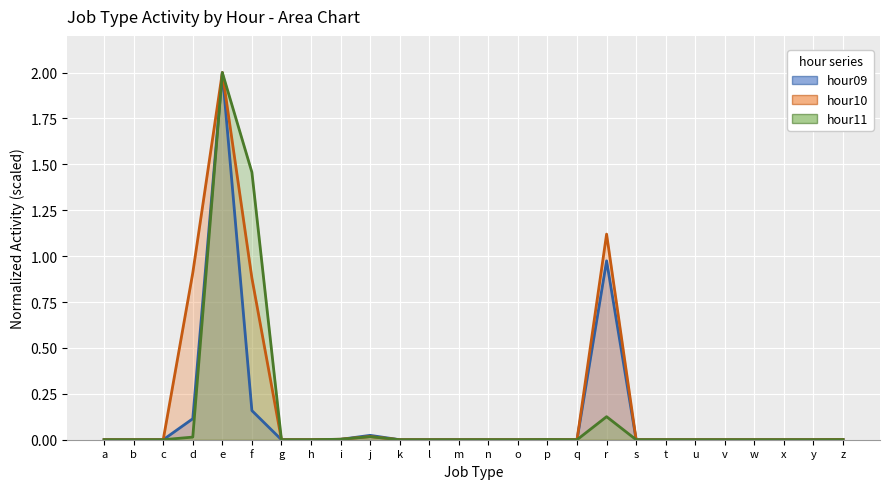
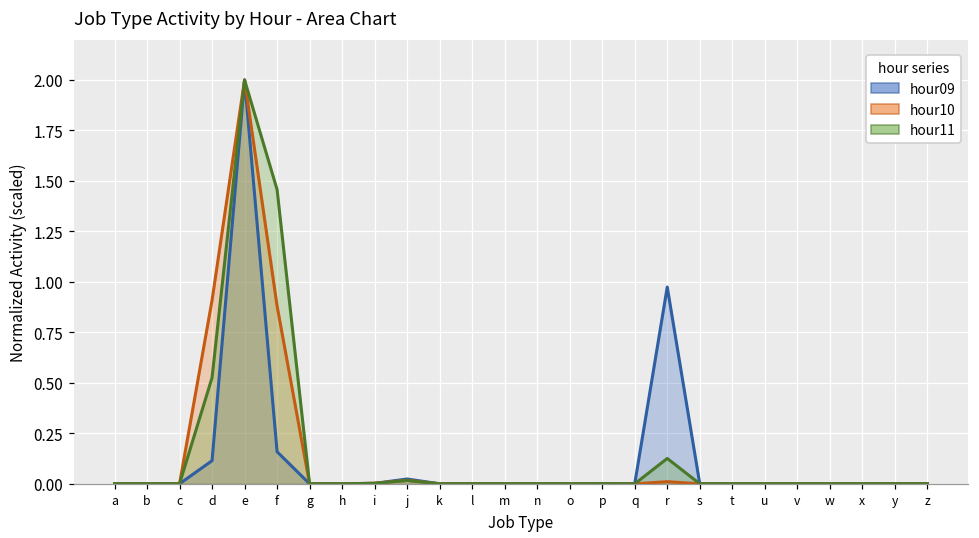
hour11, d: 0.01 -> 0.53
hour10, r: 1.12 -> 0.01
